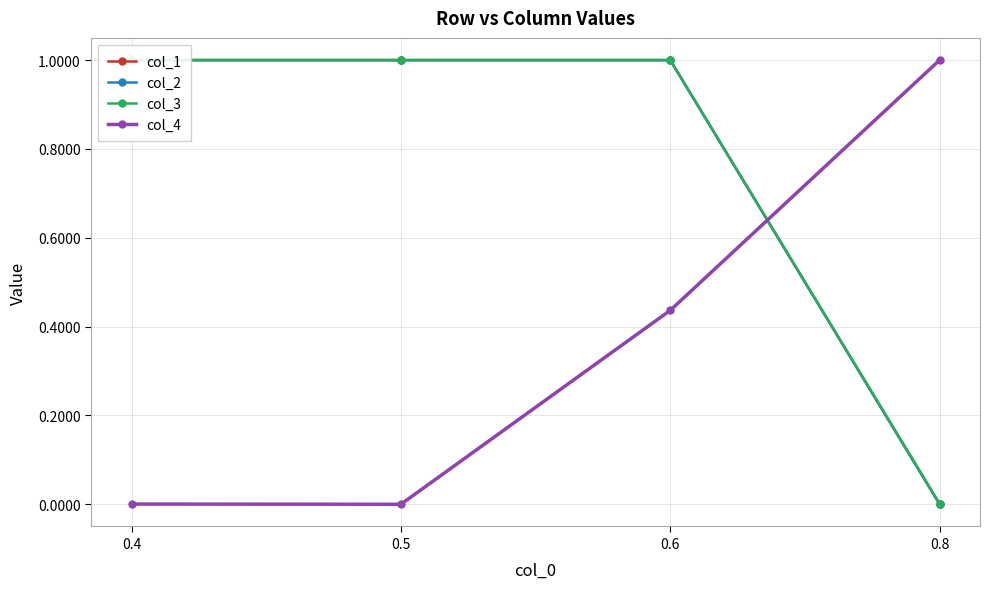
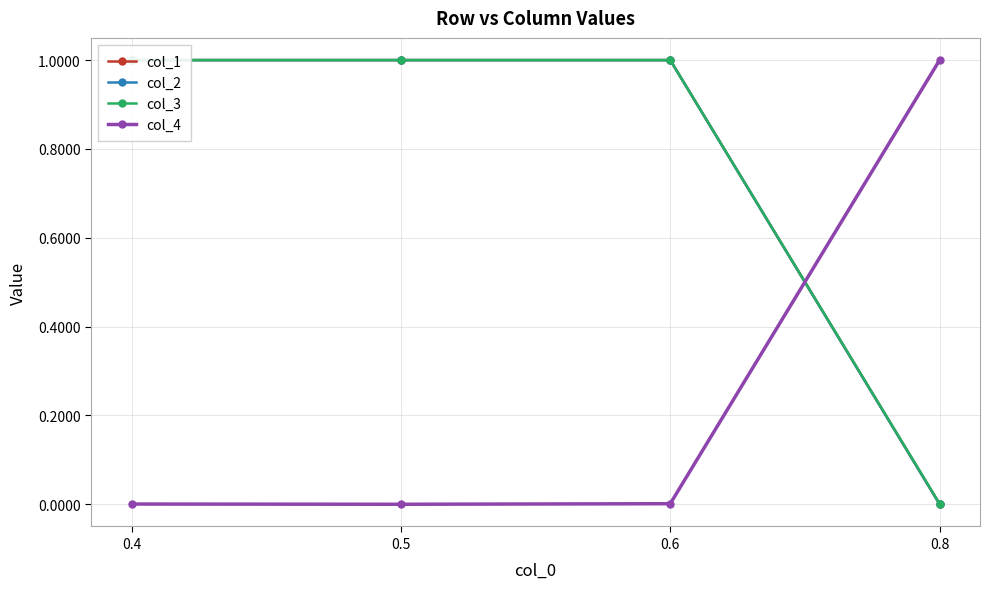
col_4, 0.6: 0.44 -> 0.00
